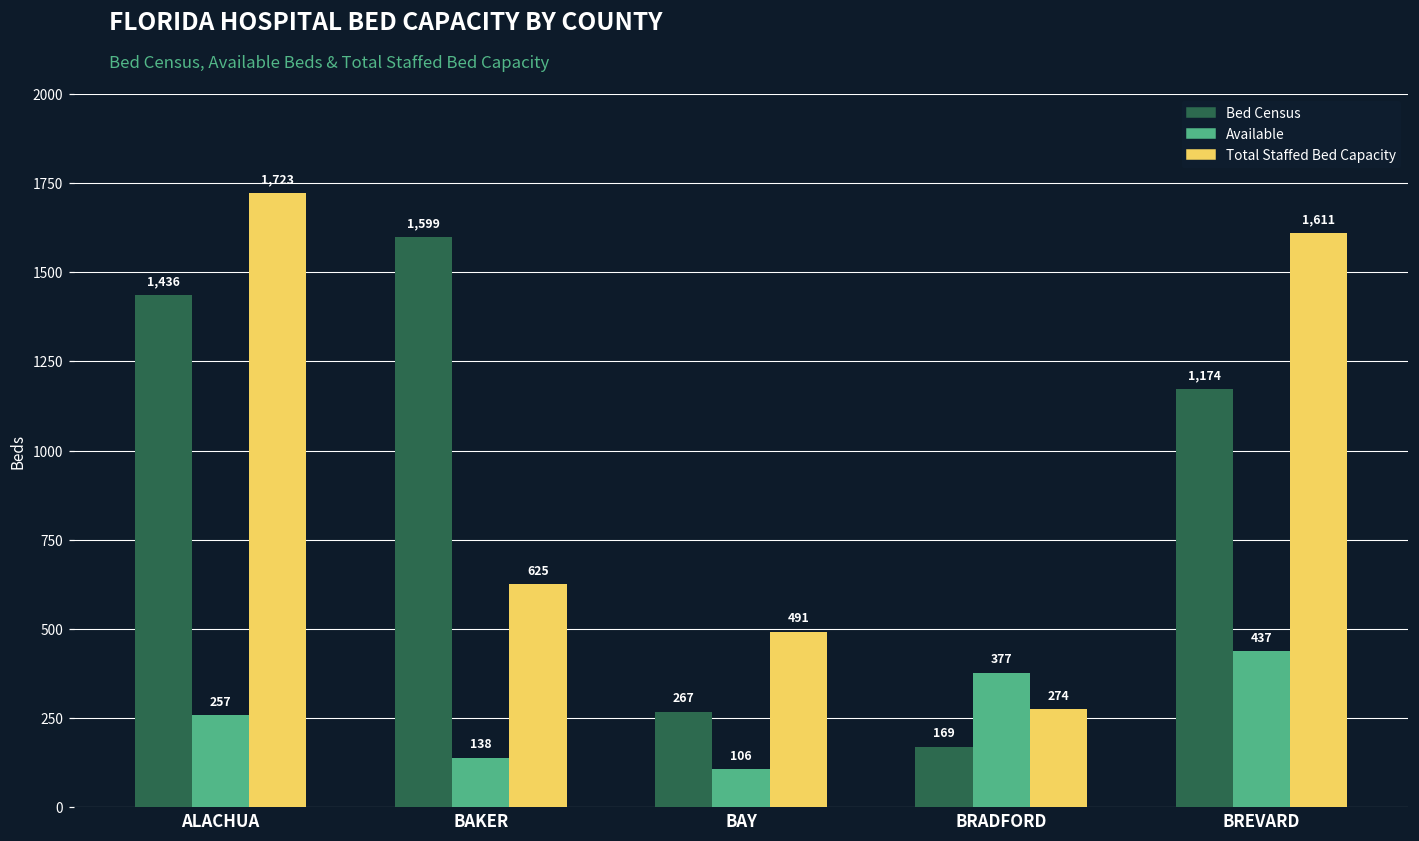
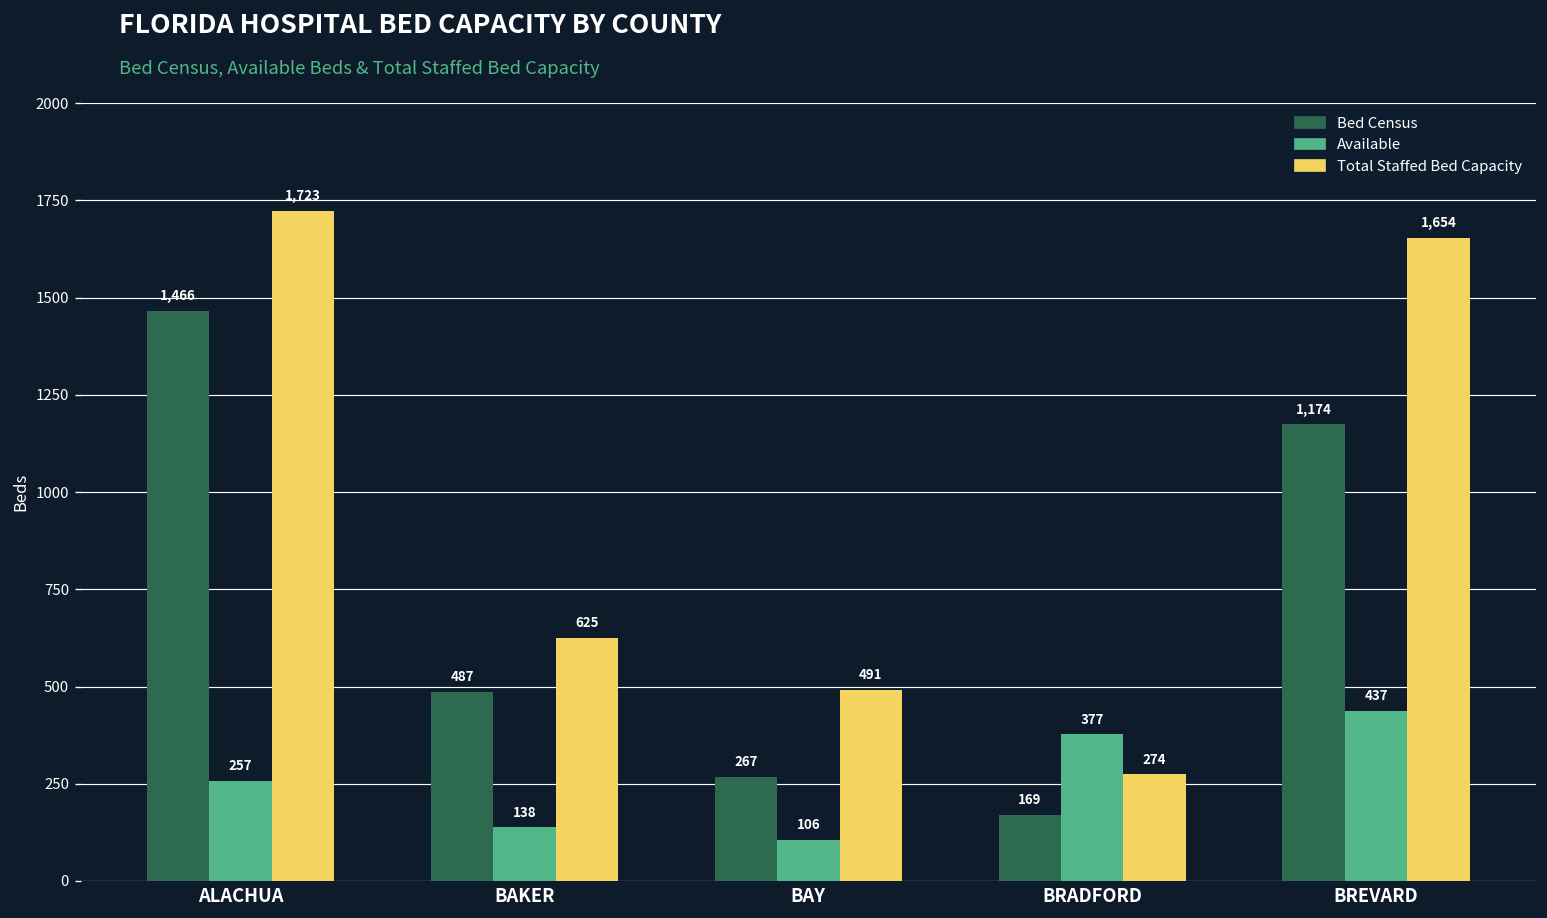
Bed Census, ALACHUA: 1,436 -> 1,466
Bed Census, BAKER: 1,599 -> 487
Total Staffed Bed Capacity, BREVARD: 1,611 -> 1,654
